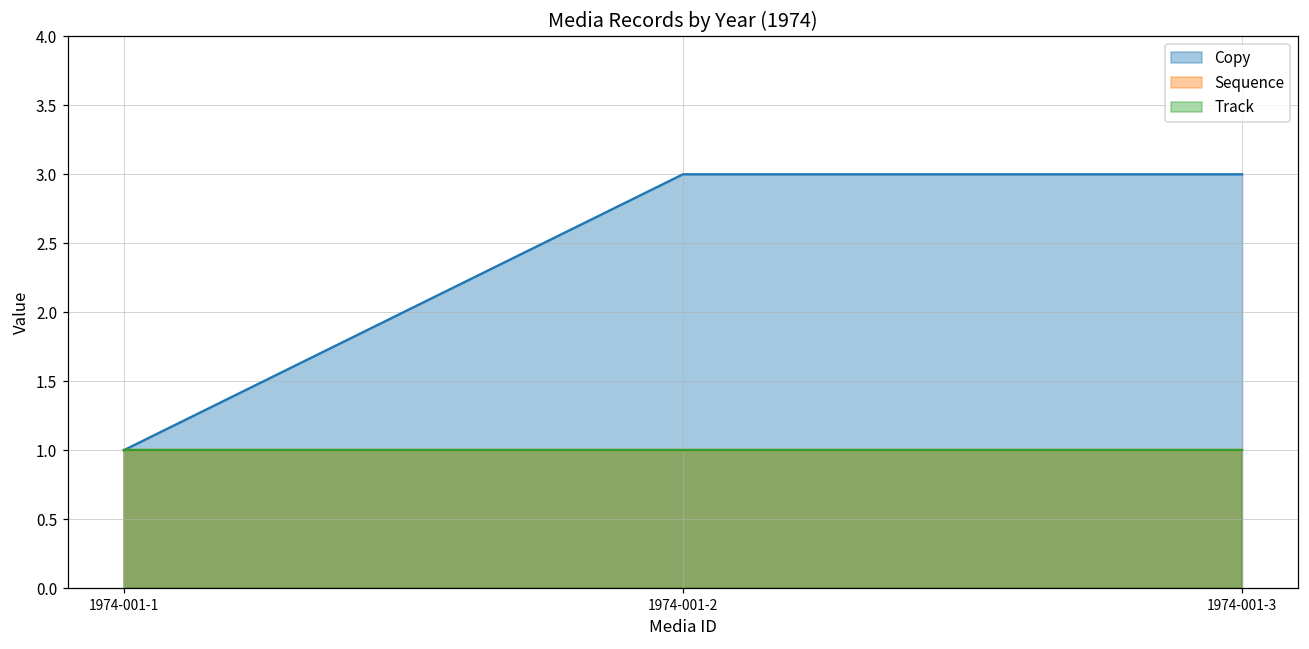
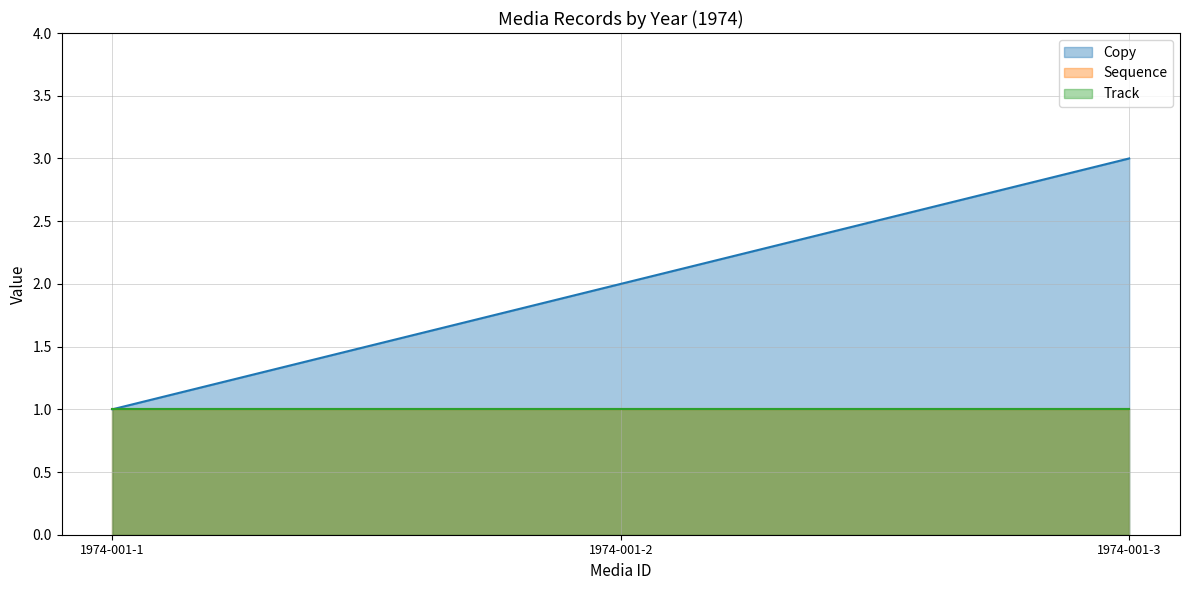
Copy, 1974-001-2: 3 -> 2
